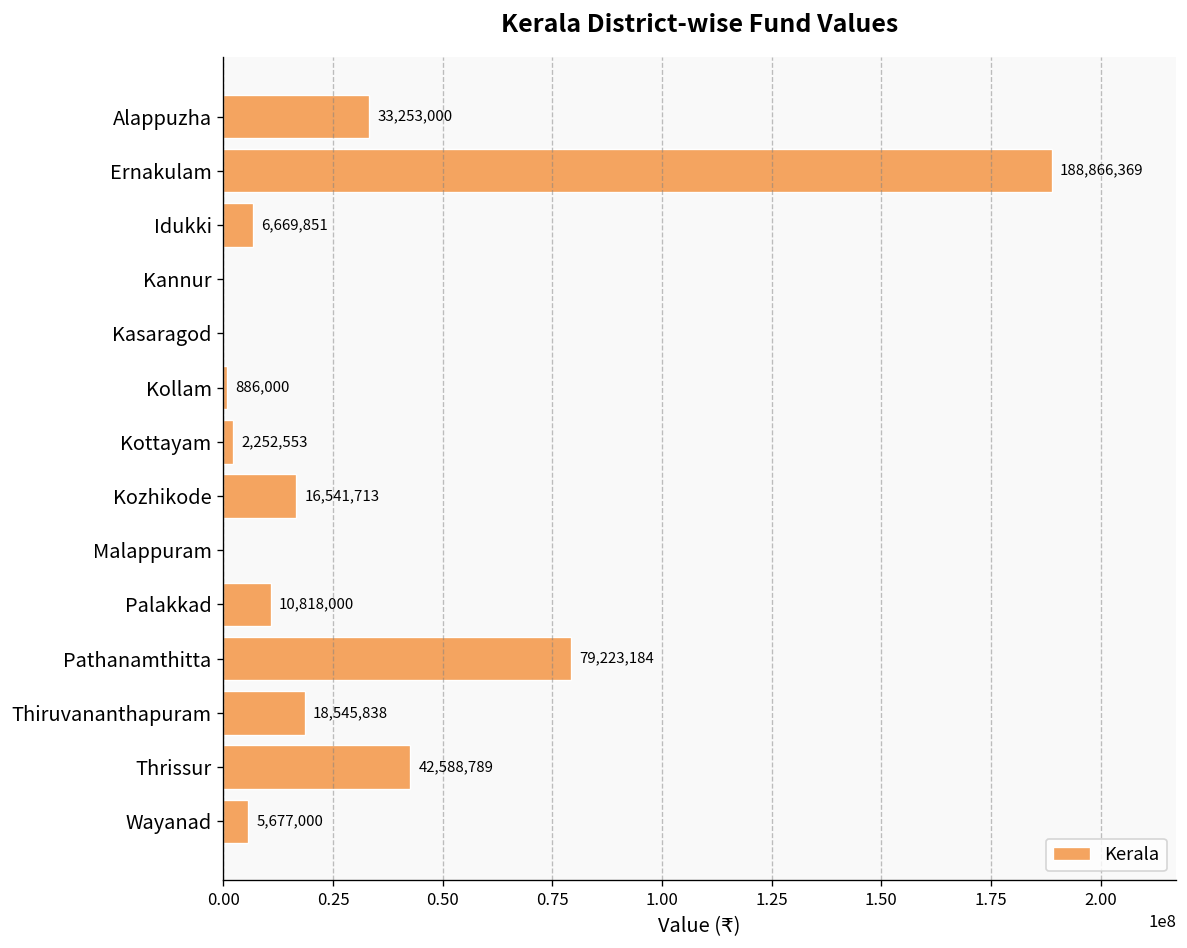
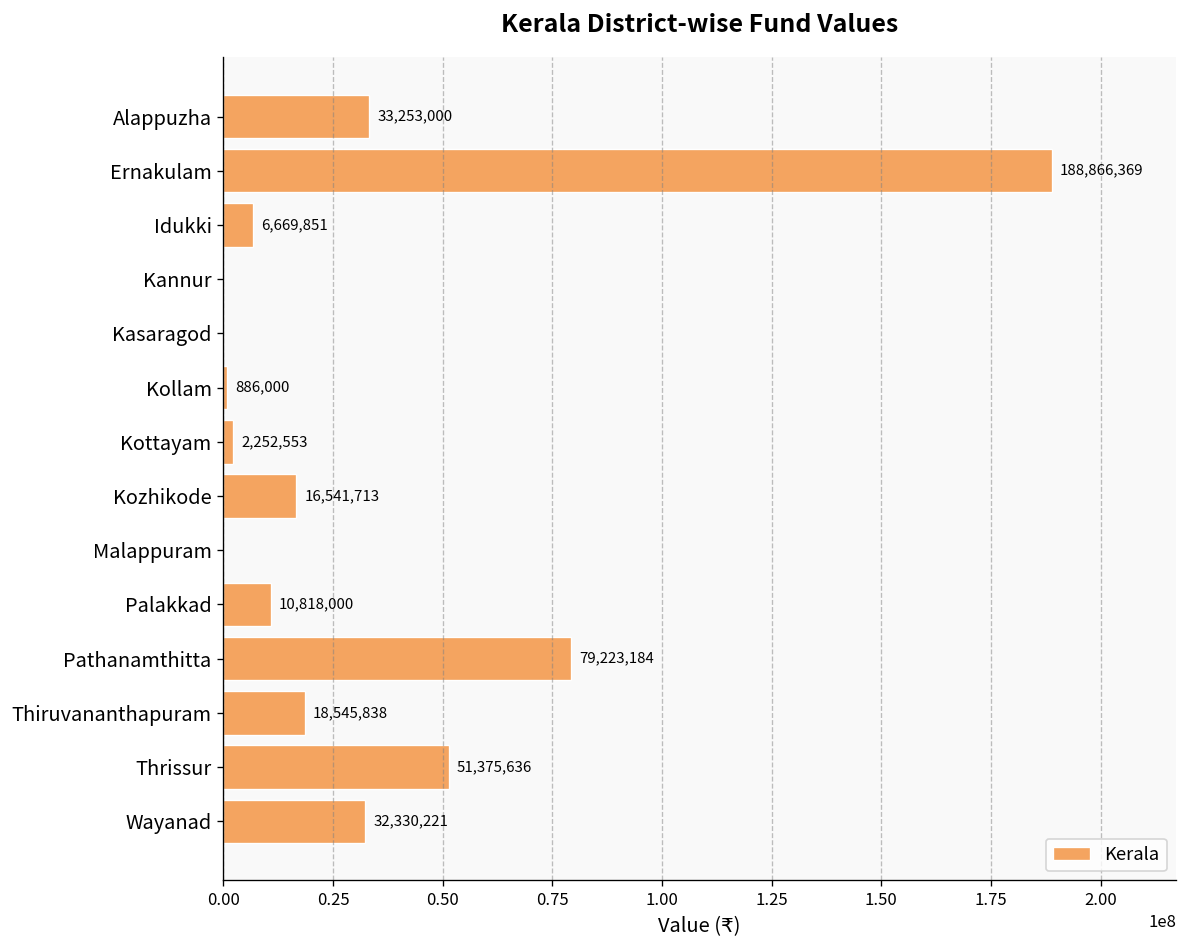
Thrissur: 42,588,789 -> 51,375,636
Wayanad: 5,677,000 -> 32,330,221
